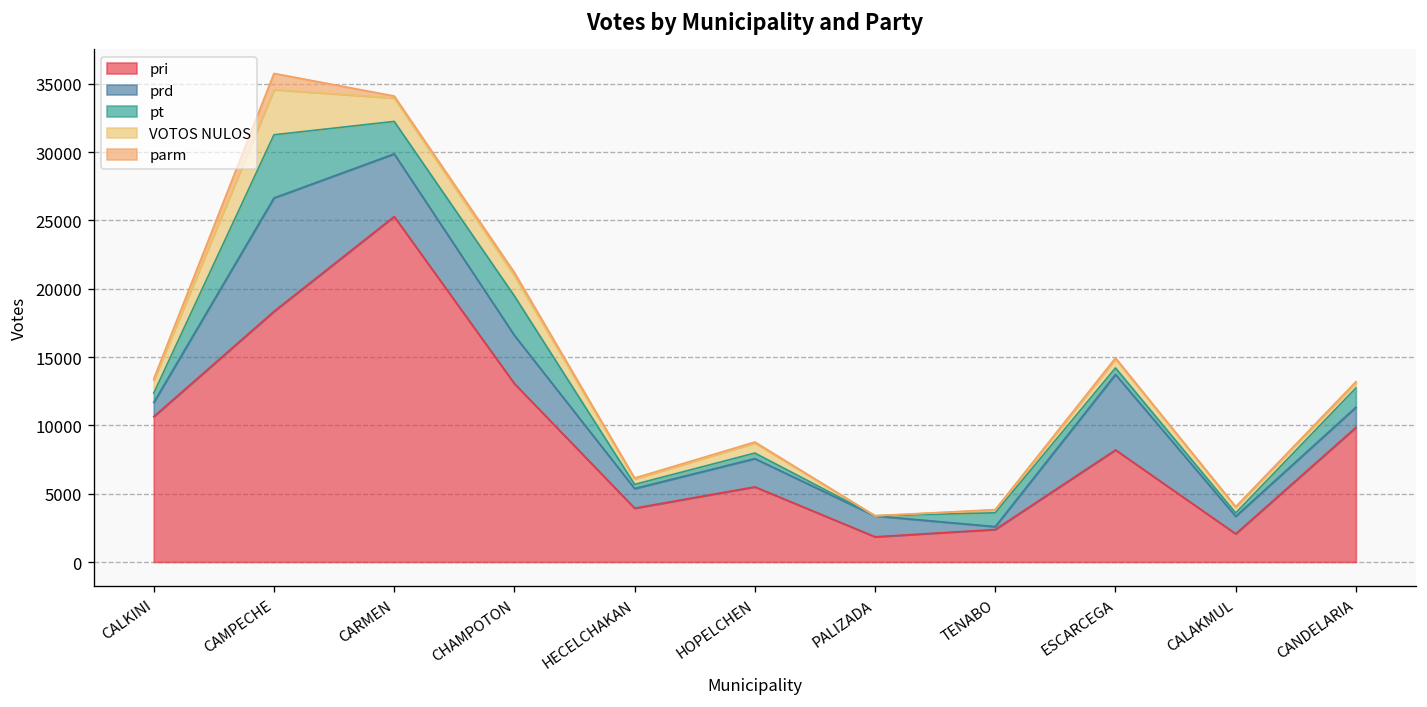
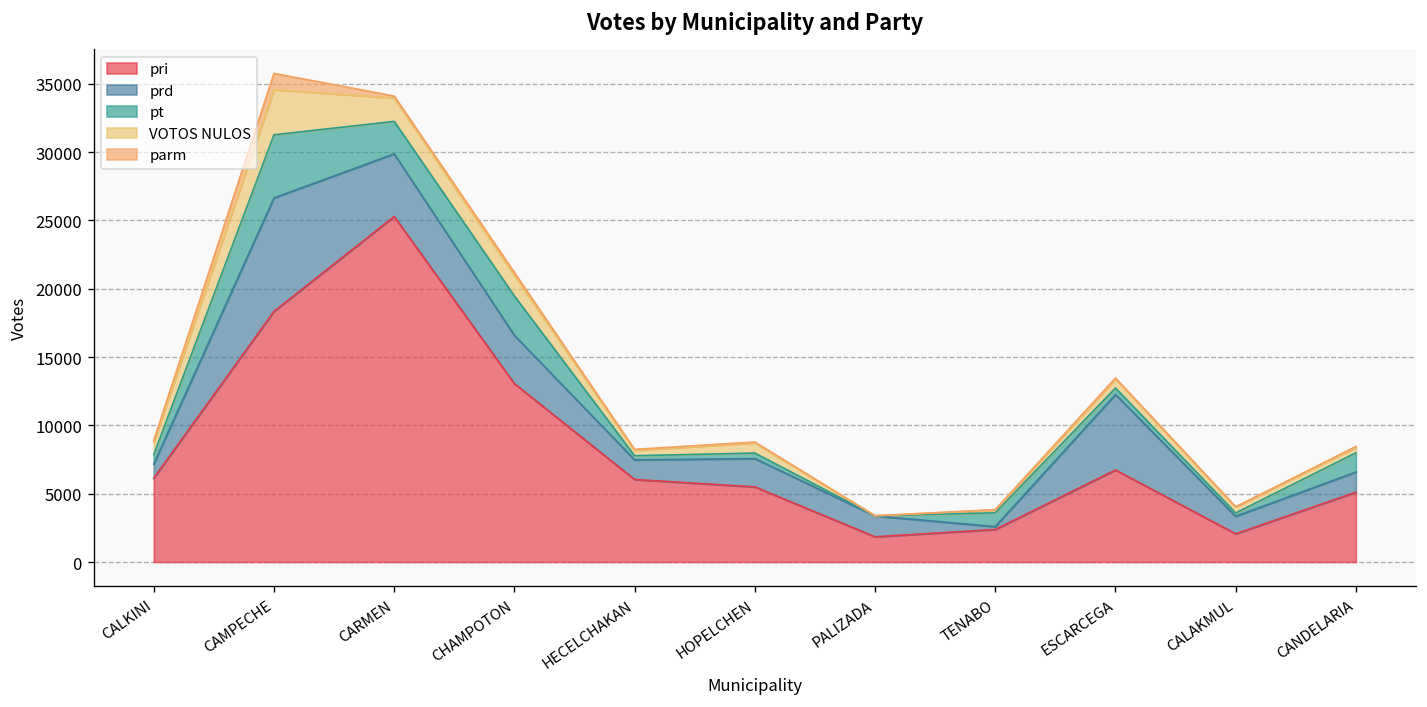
pri, CALKINI: 10600 -> 6100
pri, HECELCHAKAN: 3900 -> 6000
pri, ESCARCEGA: 8200 -> 6700
pri, CANDELARIA: 9900 -> 5100
